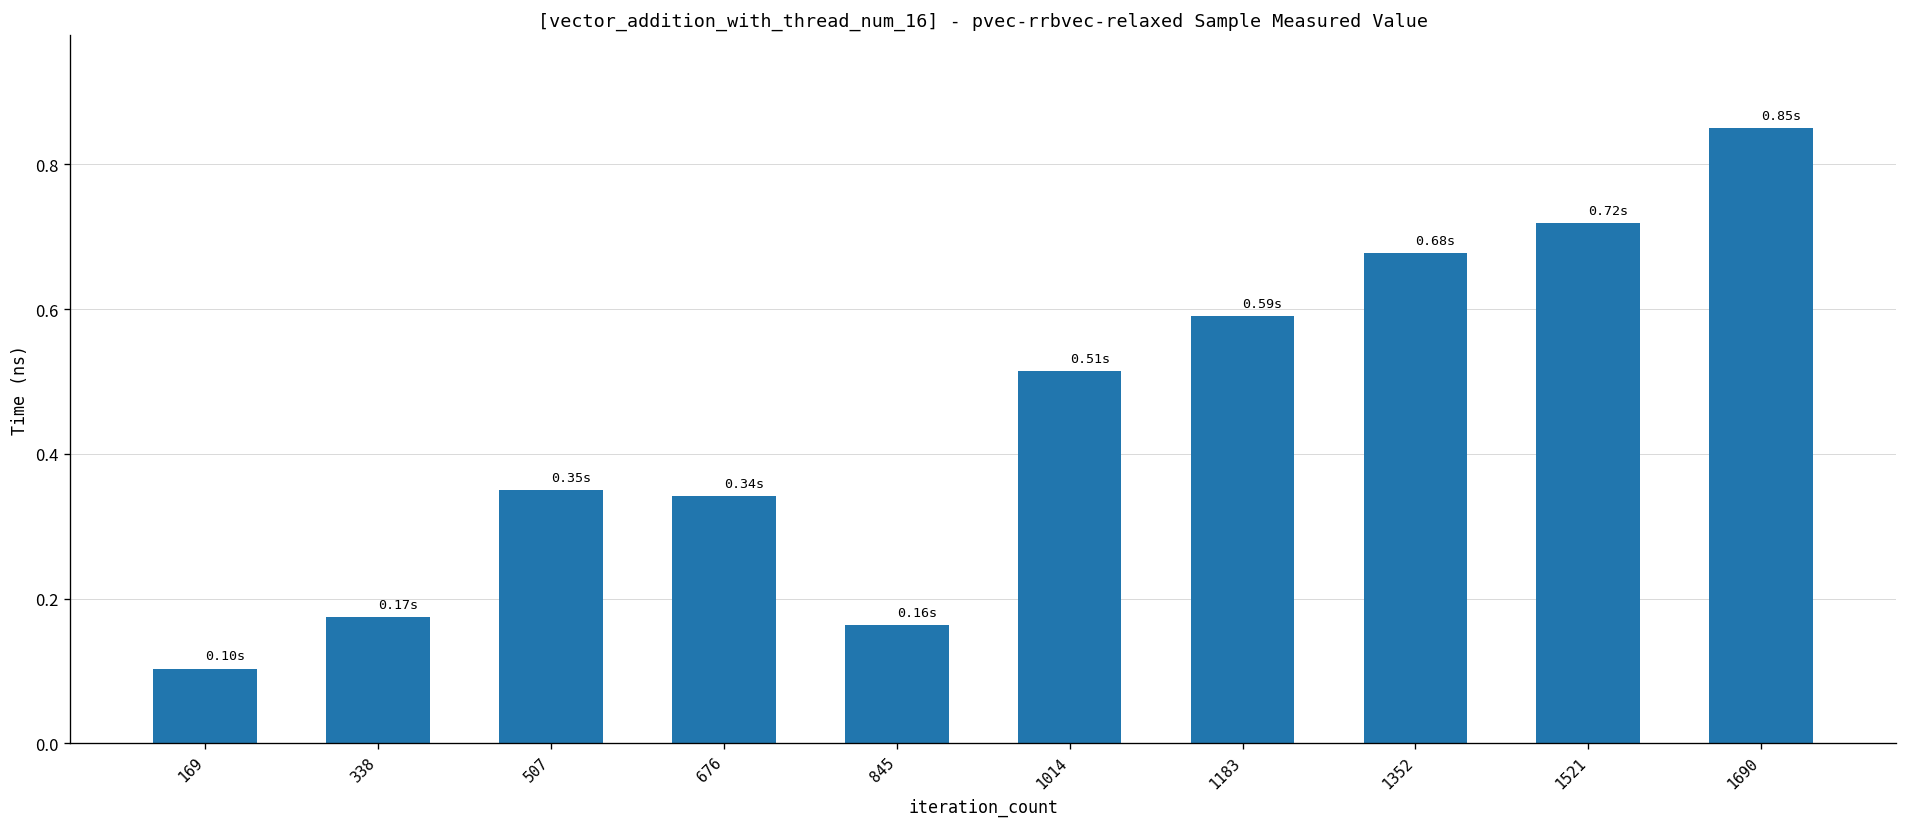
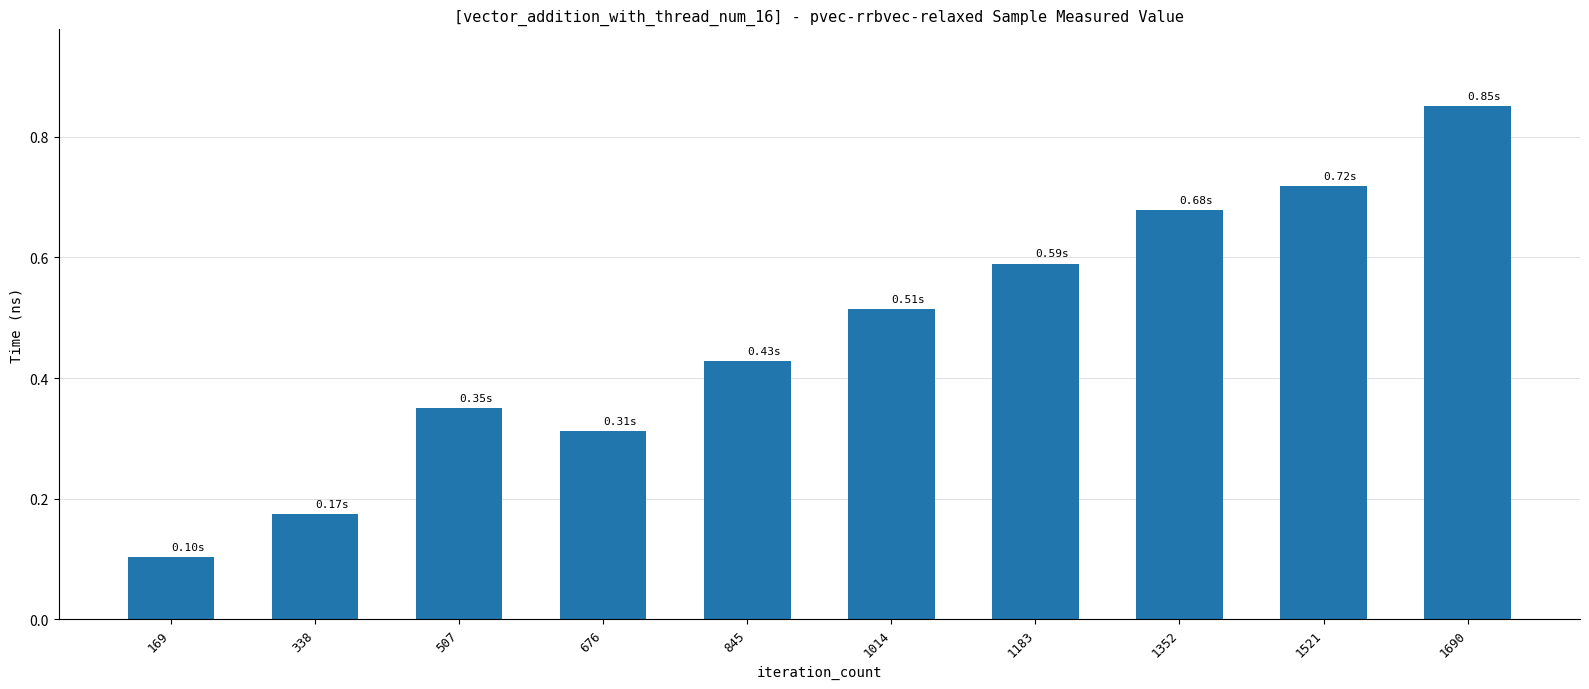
676: 0.34s -> 0.31s
845: 0.16s -> 0.43s
